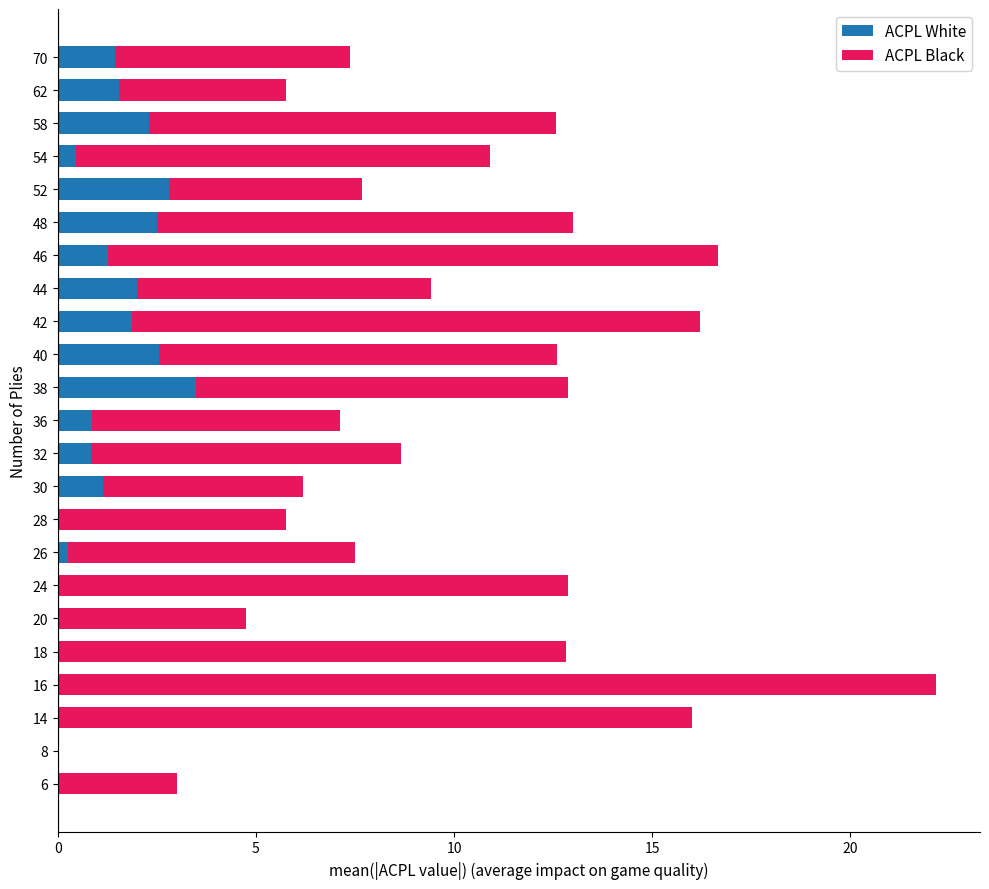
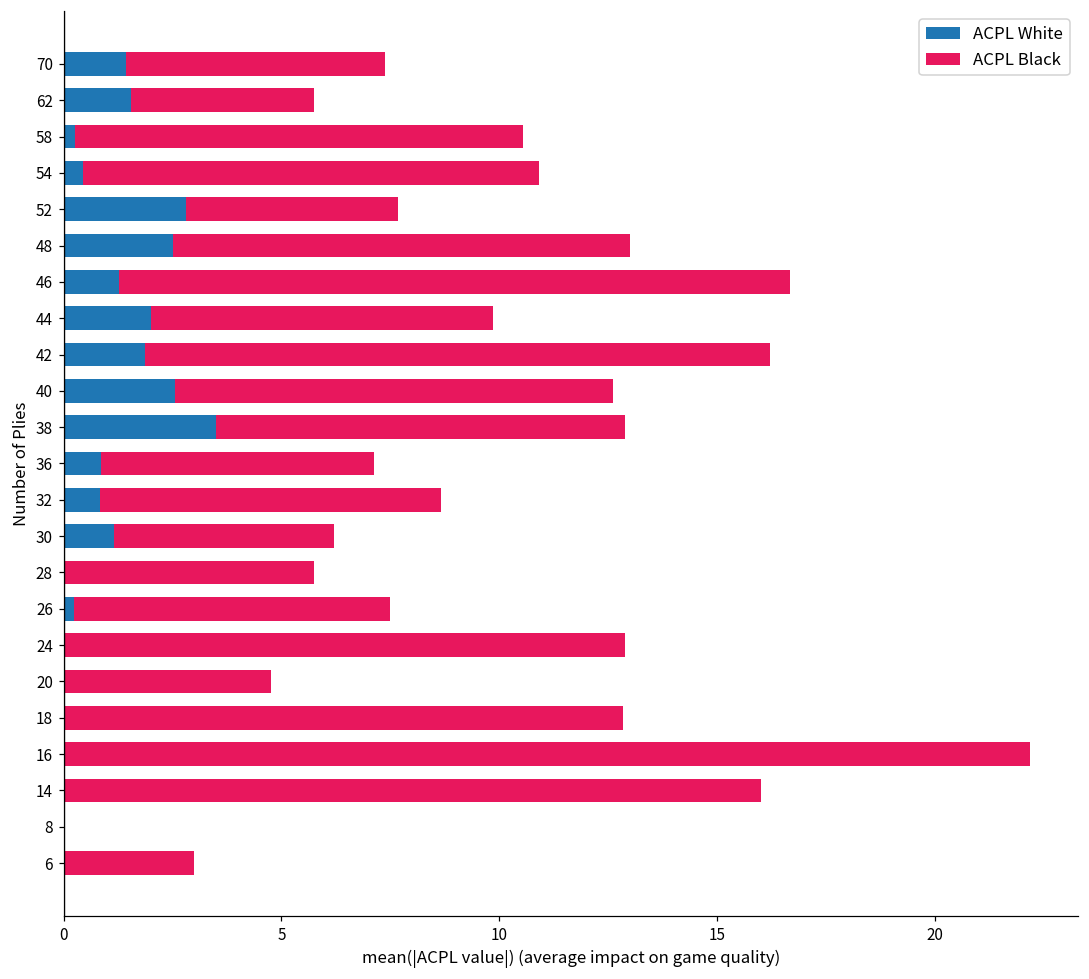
ACPL White, 58: 2.3 -> 0.3
ACPL Black, 44: 7.4 -> 7.8
